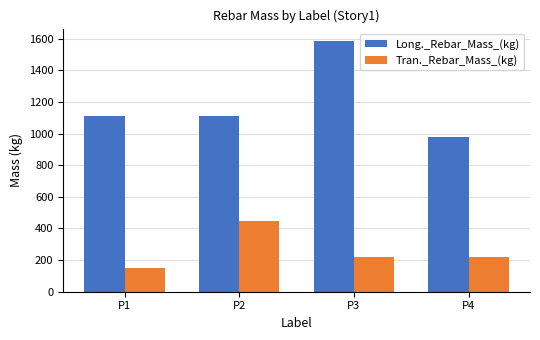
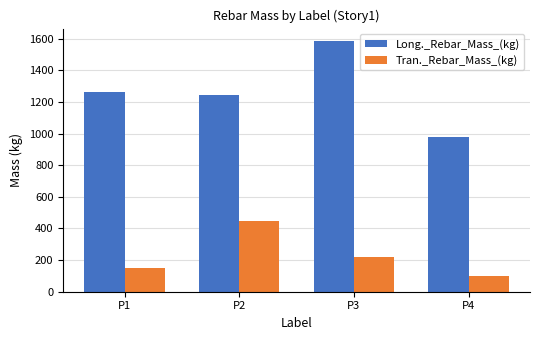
Long._Rebar_Mass_(kg), P1: 1110 -> 1260
Long._Rebar_Mass_(kg), P2: 1110 -> 1240
Tran._Rebar_Mass_(kg), P4: 220 -> 100
